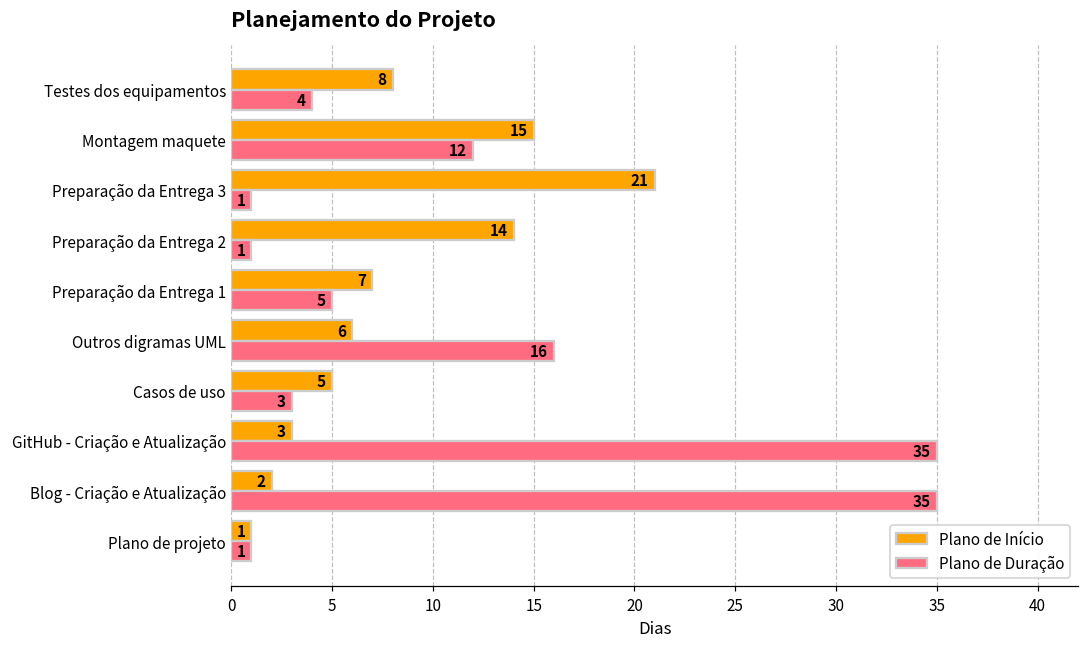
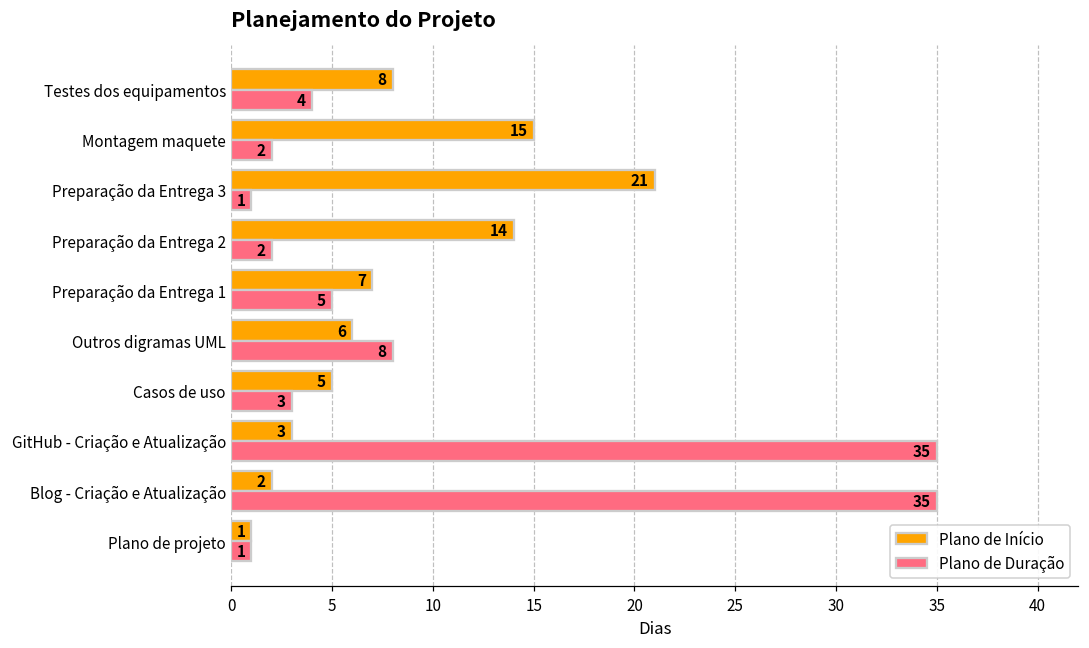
Plano de Duração, Montagem maquete: 12 -> 2
Plano de Duração, Preparação da Entrega 2: 1 -> 2
Plano de Duração, Outros digramas UML: 16 -> 8
